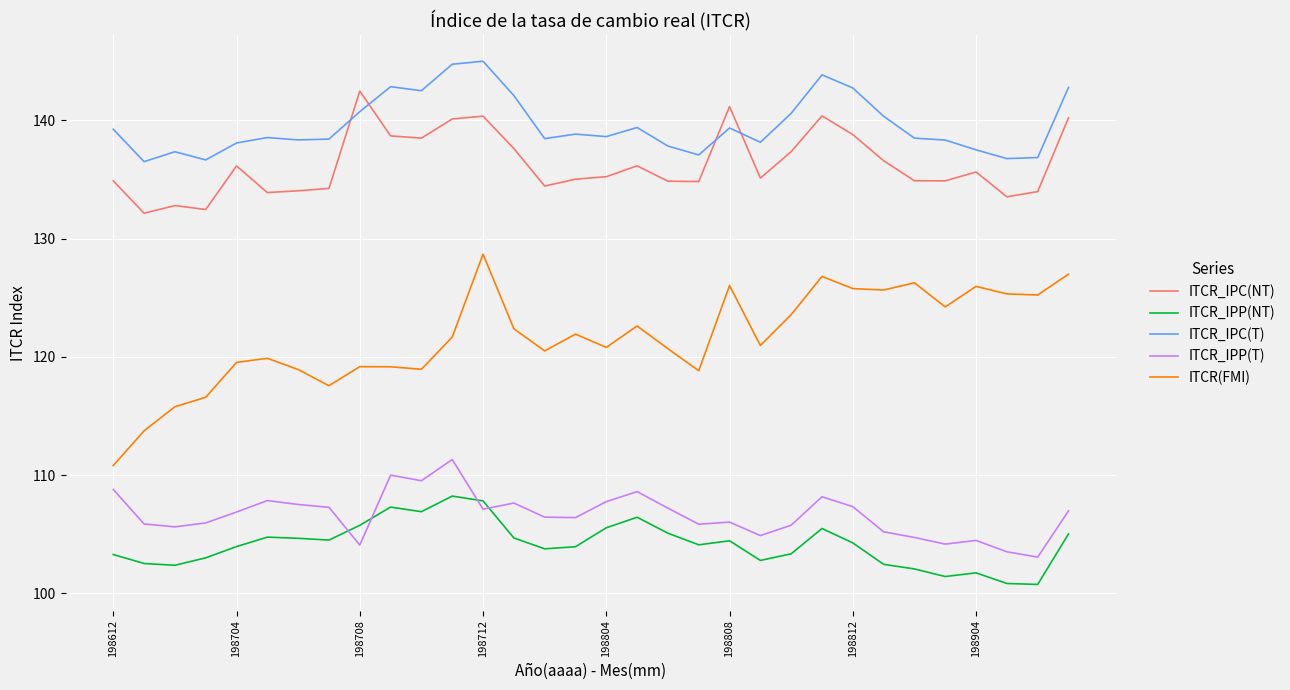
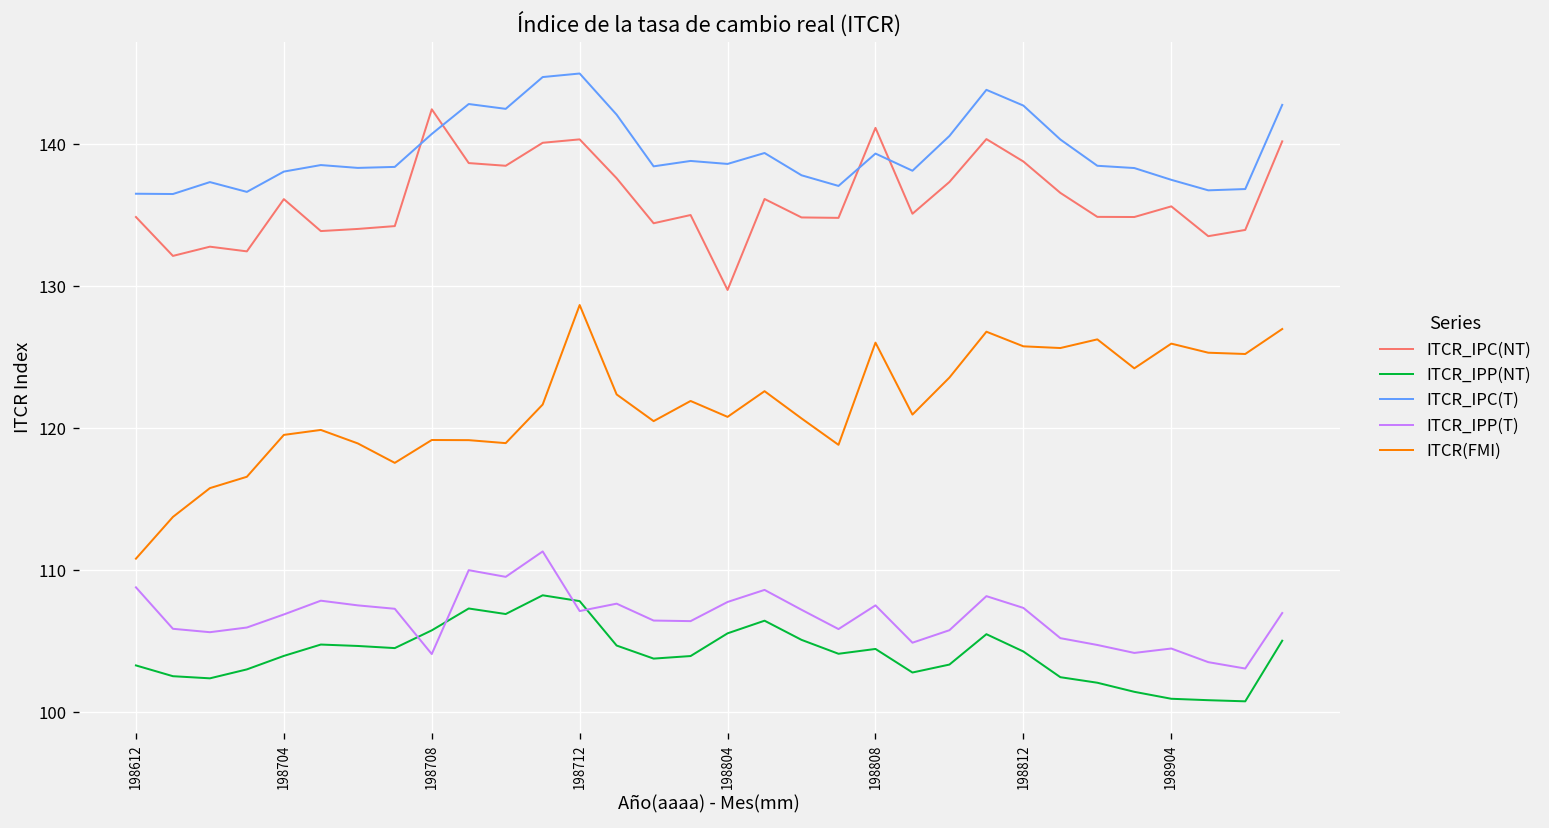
ITCR_IPC(T), 198612: 139.2 -> 136.5
ITCR_IPC(NT), 198804: 135.2 -> 129.7
ITCR_IPP(T), 198808: 106.0 -> 107.5
ITCR_IPP(NT), 198904: 101.7 -> 100.9
